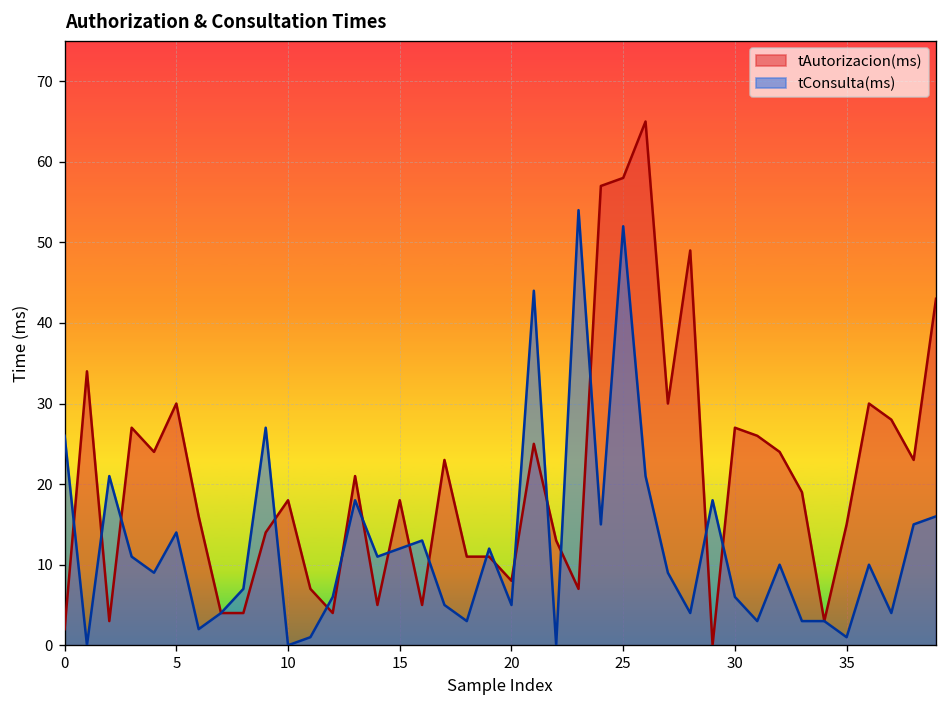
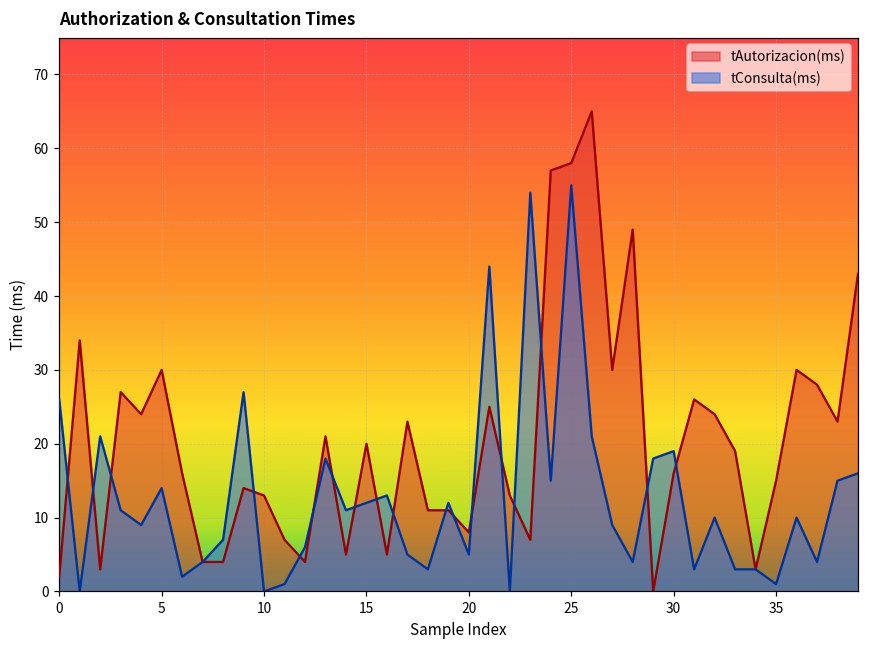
tAutorizacion(ms), 10: 18 -> 13
tAutorizacion(ms), 15: 18 -> 20
tConsulta(ms), 25: 52 -> 55
tAutorizacion(ms), 30: 27 -> 16
tConsulta(ms), 30: 6 -> 19
